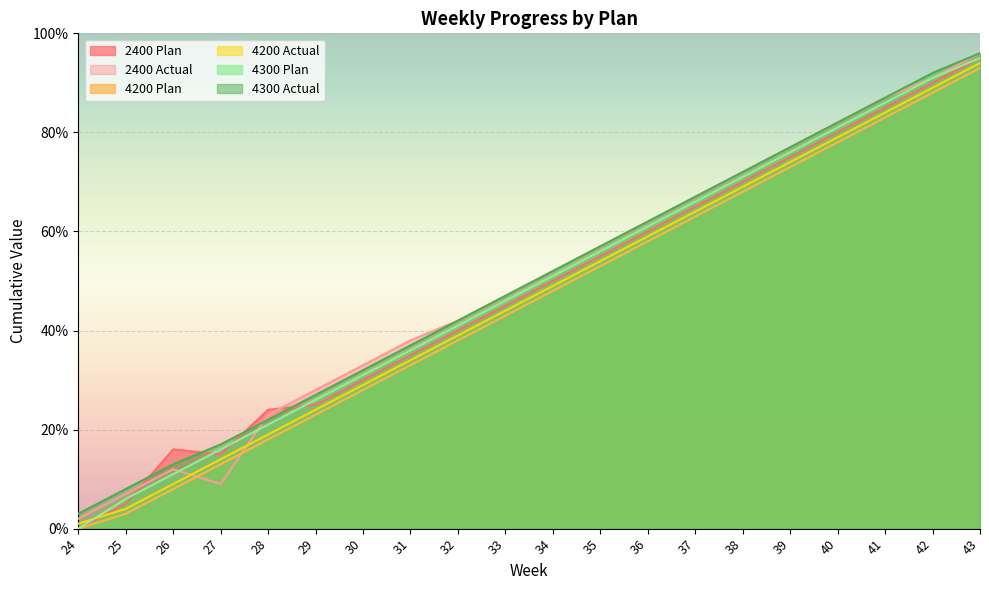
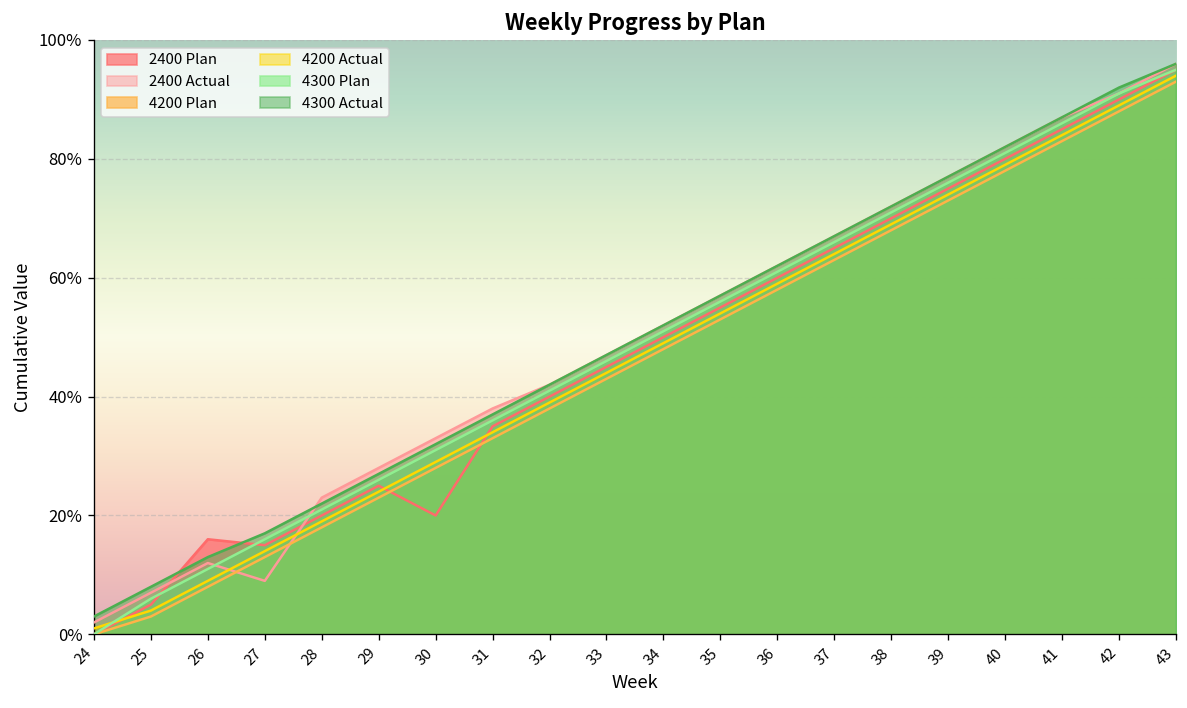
2400 Plan, 28: 24% -> 20%
2400 Plan, 30: 30% -> 20%
